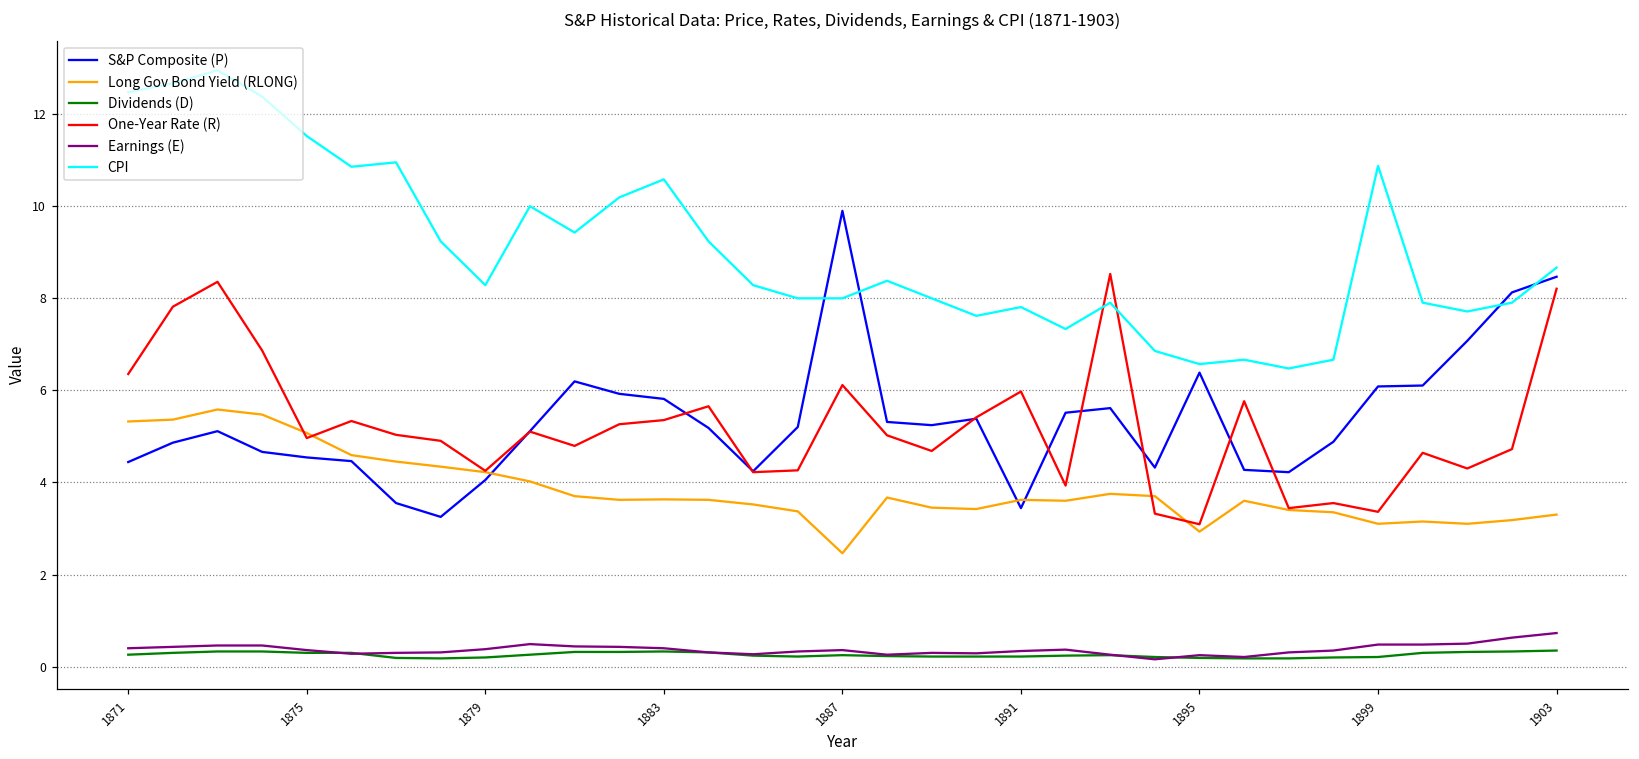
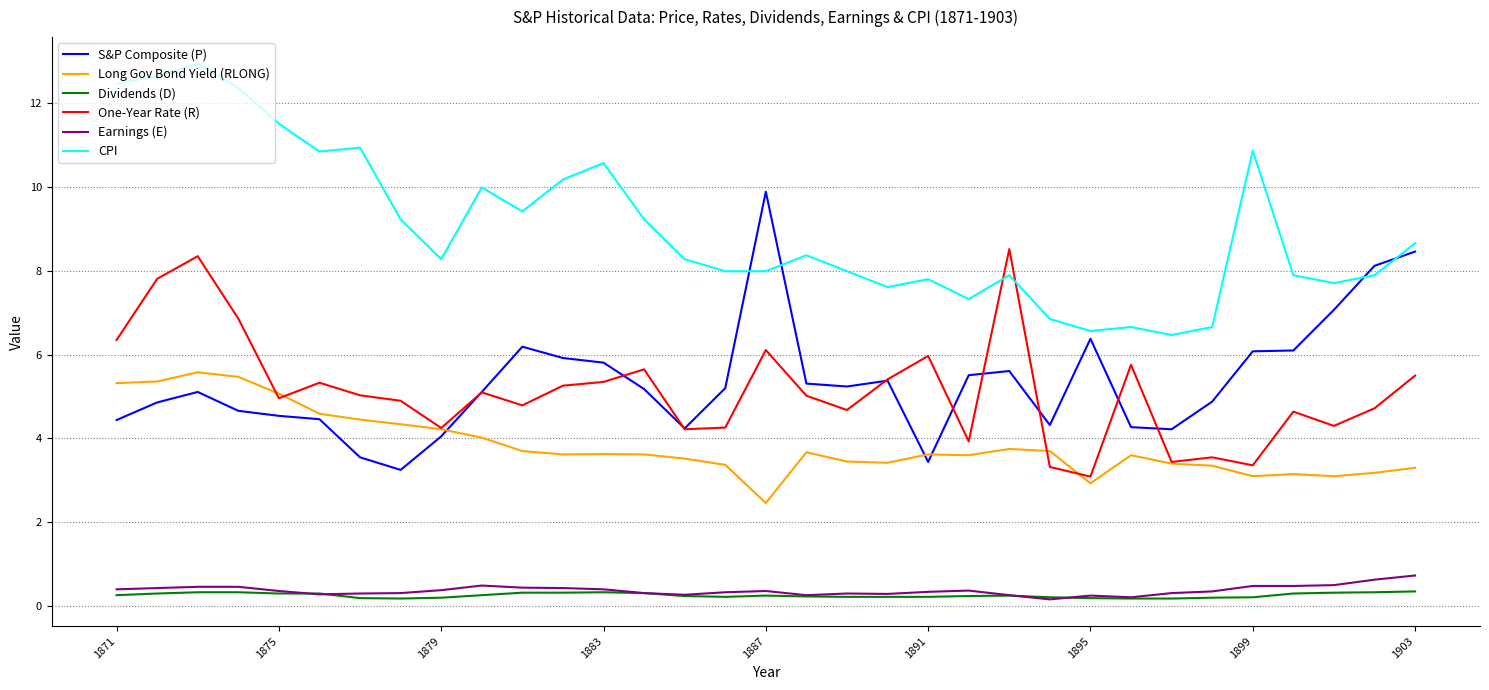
One-Year Rate (R), 1903: 8.2 -> 5.5
